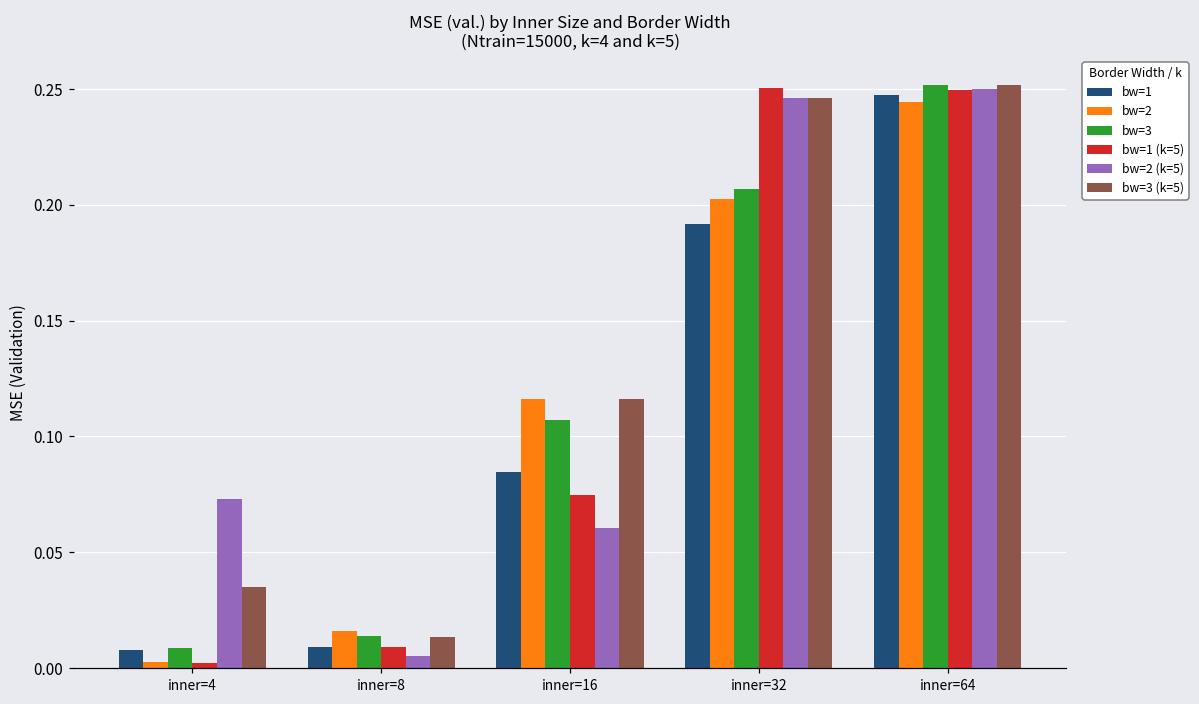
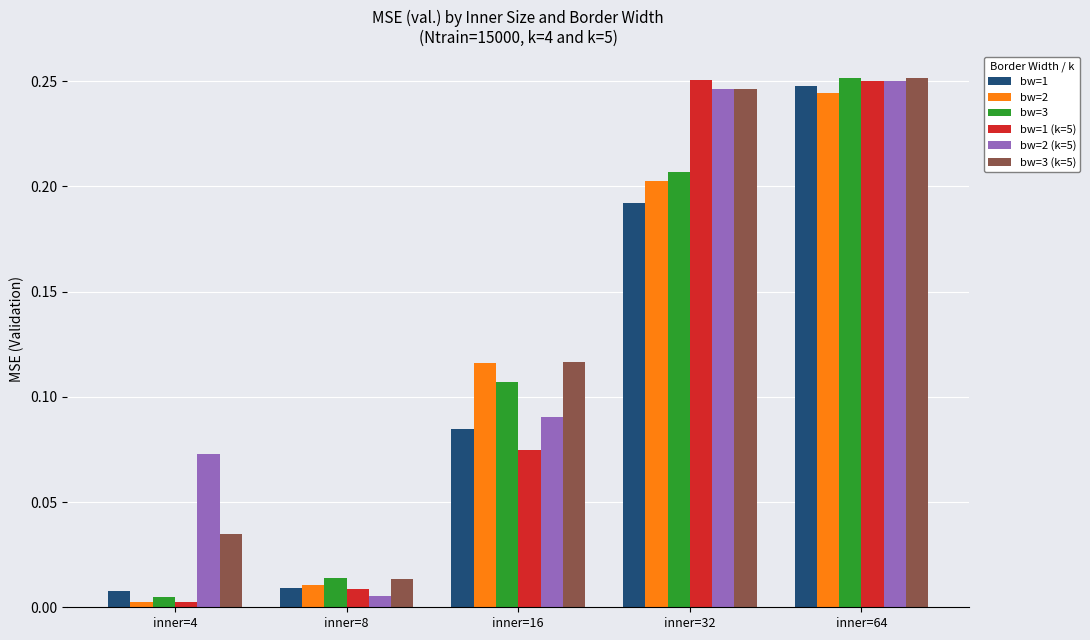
bw=3, inner=4: 0.009 -> 0.005
bw=2, inner=8: 0.016 -> 0.011
bw=2 (k=5), inner=16: 0.061 -> 0.091
